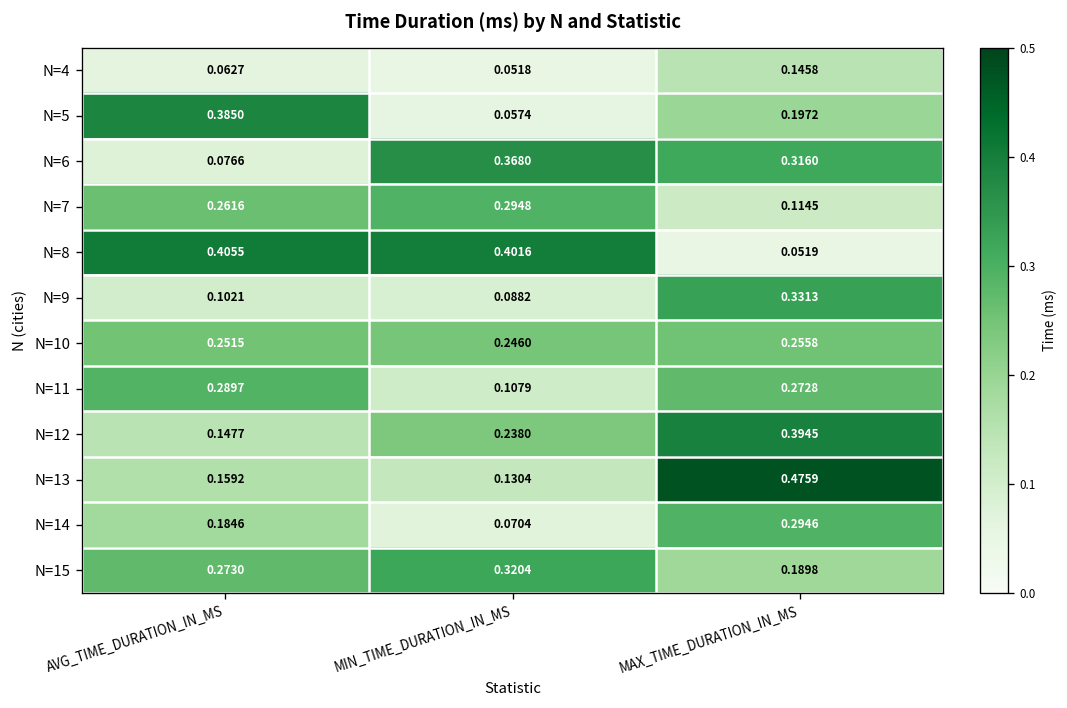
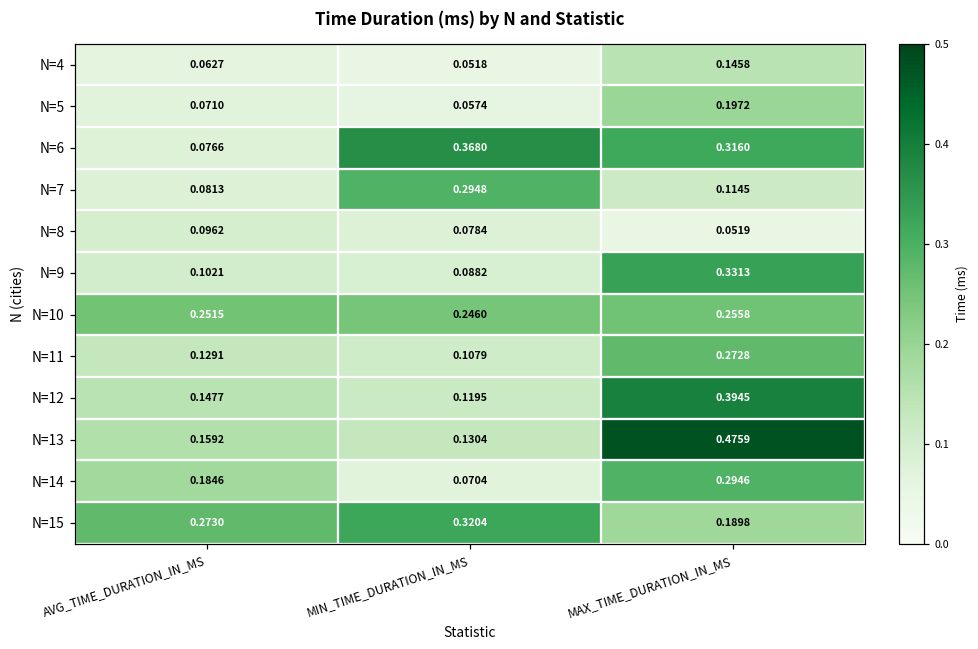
N=5, AVG_TIME_DURATION_IN_MS: 0.3850 -> 0.0710
N=7, AVG_TIME_DURATION_IN_MS: 0.2616 -> 0.0813
N=8, AVG_TIME_DURATION_IN_MS: 0.4055 -> 0.0962
N=8, MIN_TIME_DURATION_IN_MS: 0.4016 -> 0.0784
N=11, AVG_TIME_DURATION_IN_MS: 0.2897 -> 0.1291
N=12, MIN_TIME_DURATION_IN_MS: 0.2380 -> 0.1195
